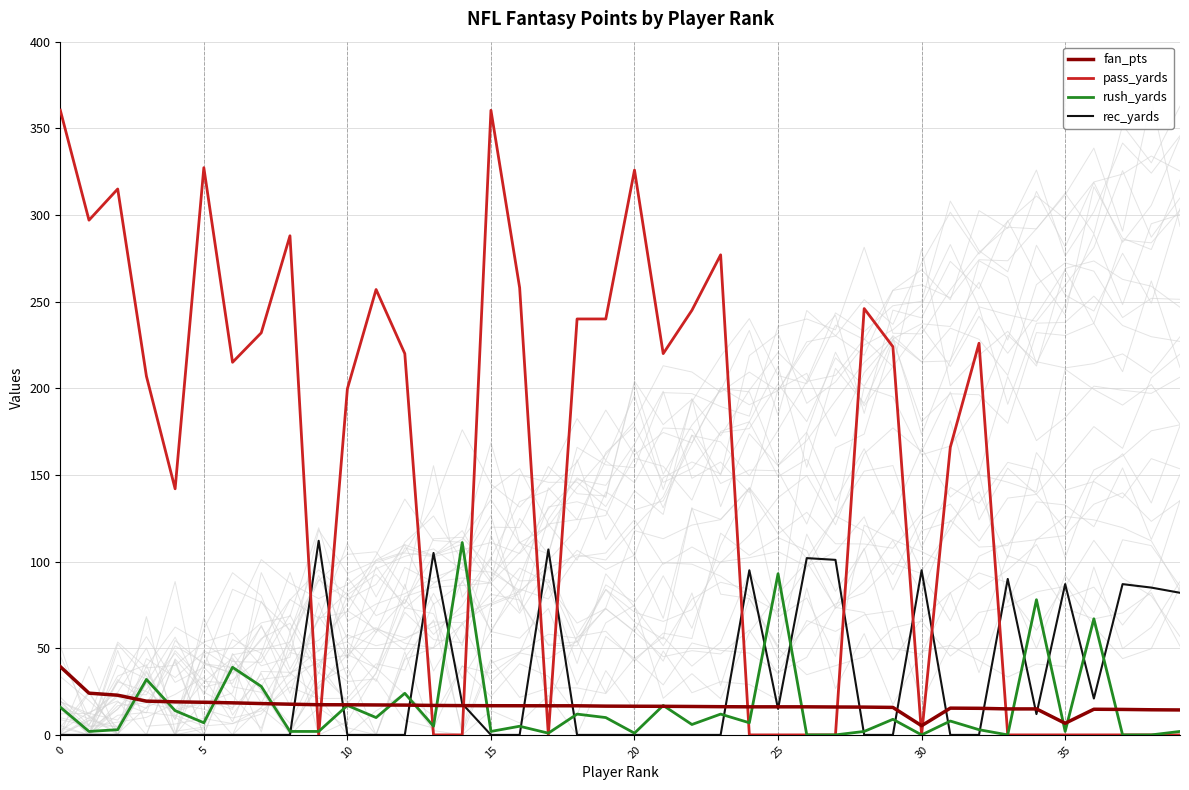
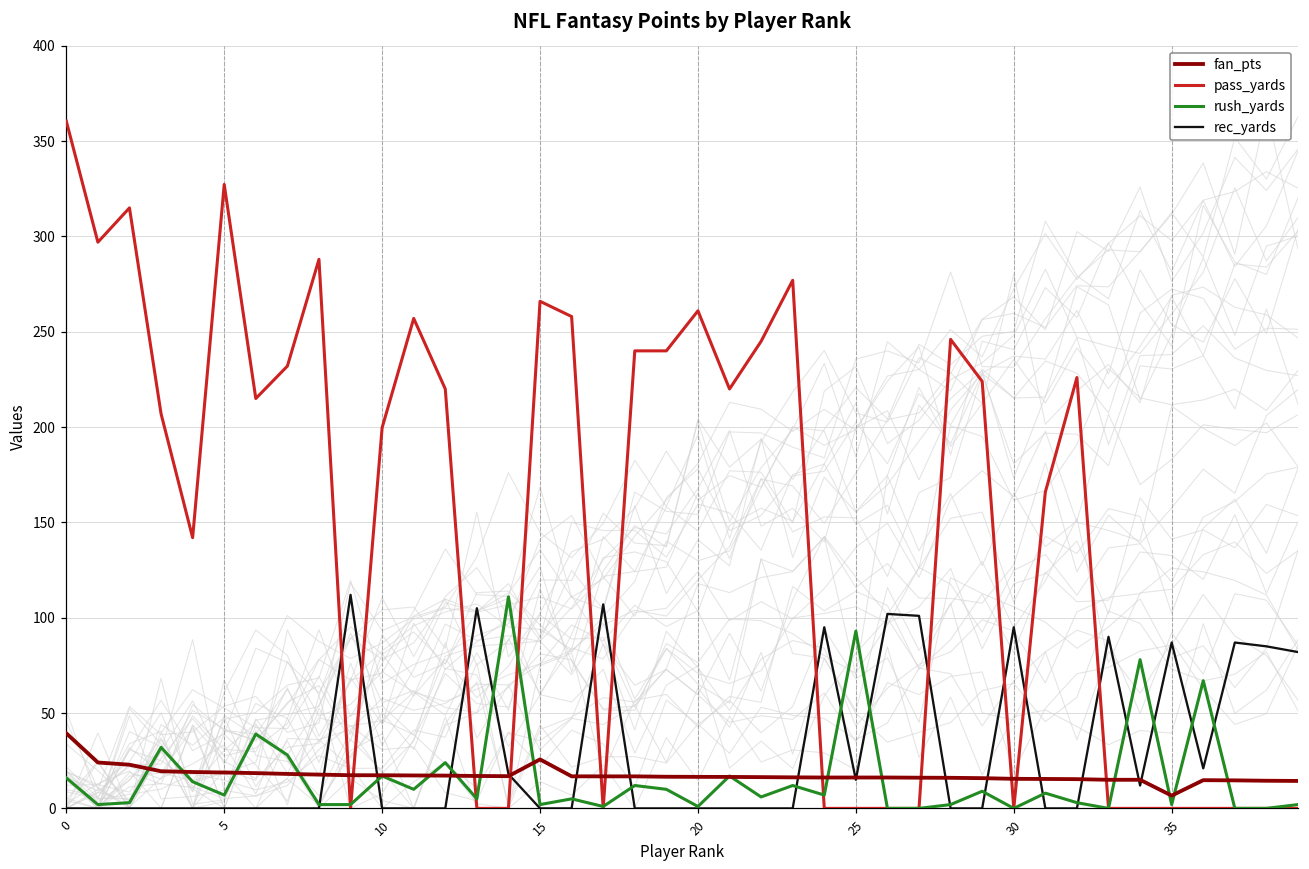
fan_pts, 15: 17 -> 26
pass_yards, 15: 360 -> 266
pass_yards, 20: 326 -> 261
fan_pts, 30: 5 -> 16
